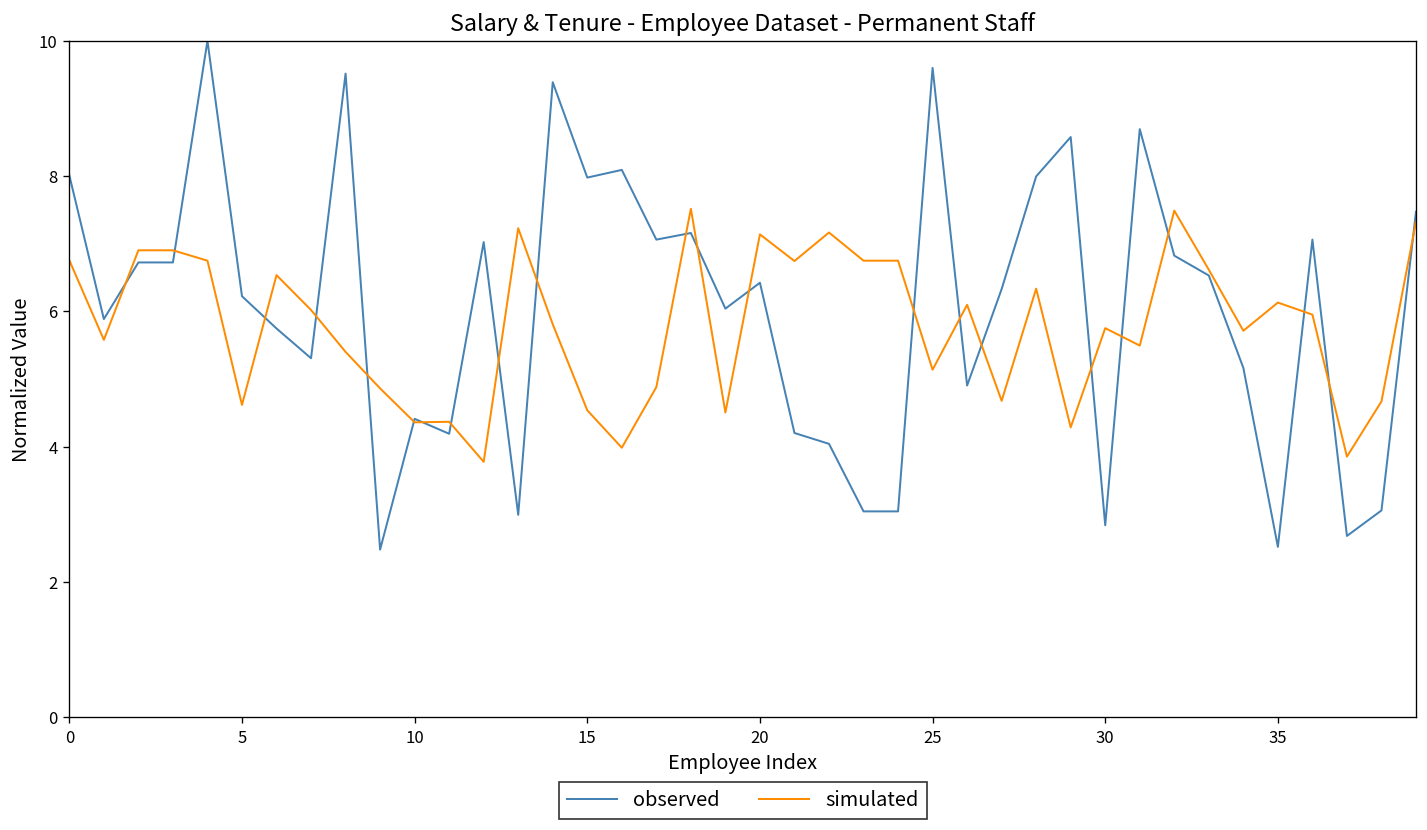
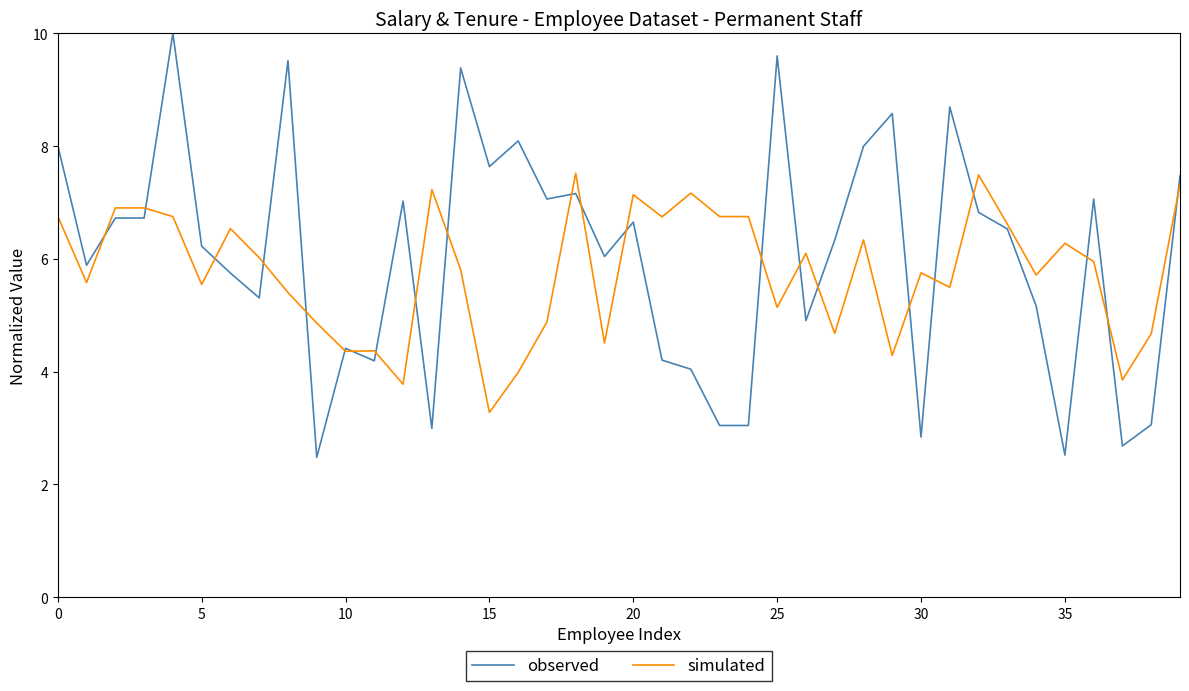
simulated, 5: 4.6 -> 5.5
observed, 15: 8.0 -> 7.6
simulated, 15: 4.5 -> 3.3
observed, 20: 6.4 -> 6.7
simulated, 35: 6.1 -> 6.3
